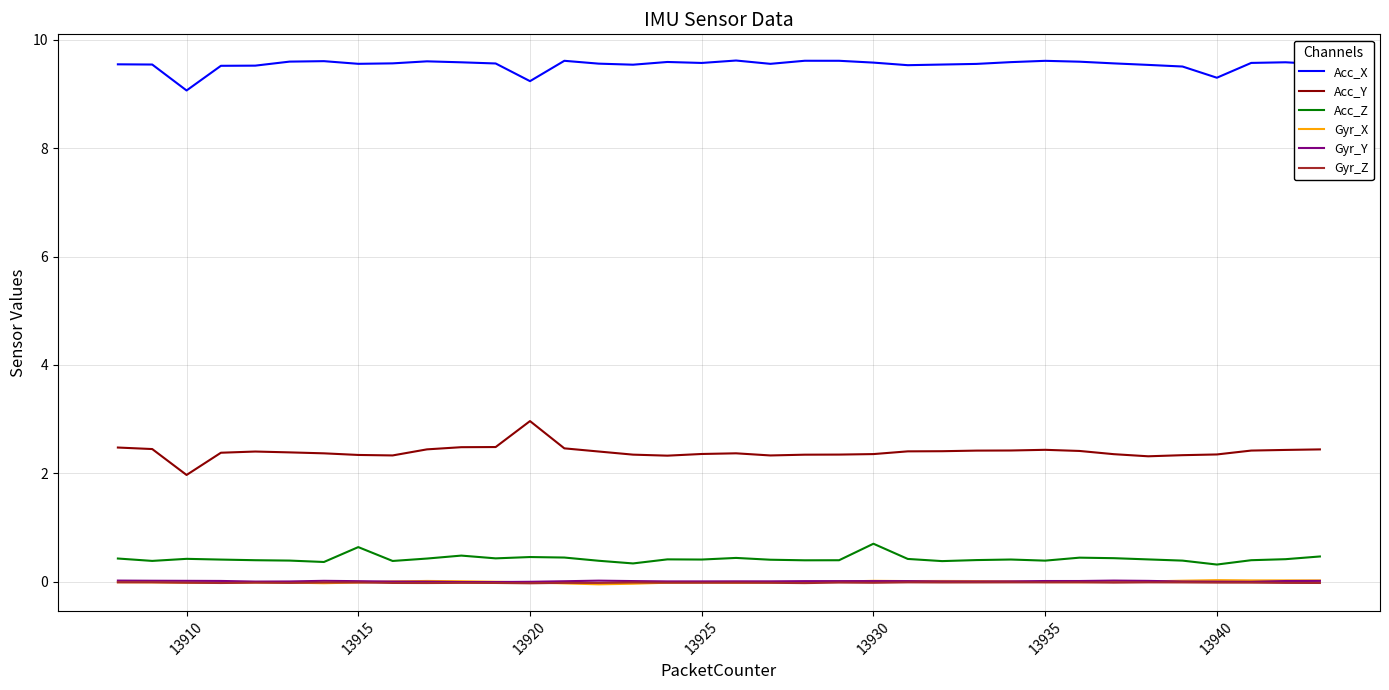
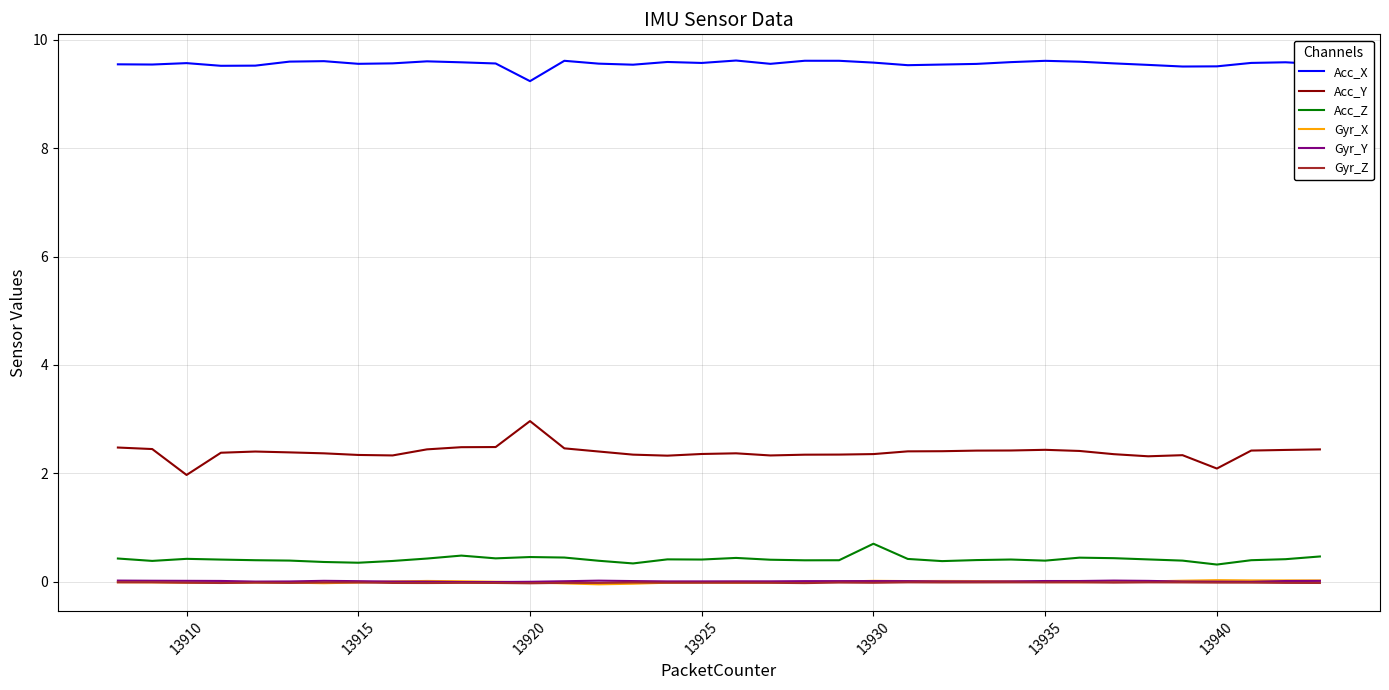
Acc_X, 13910: 9.1 -> 9.6
Acc_Z, 13915: 0.6 -> 0.4
Acc_X, 13940: 9.3 -> 9.5
Acc_Y, 13940: 2.3 -> 2.1
